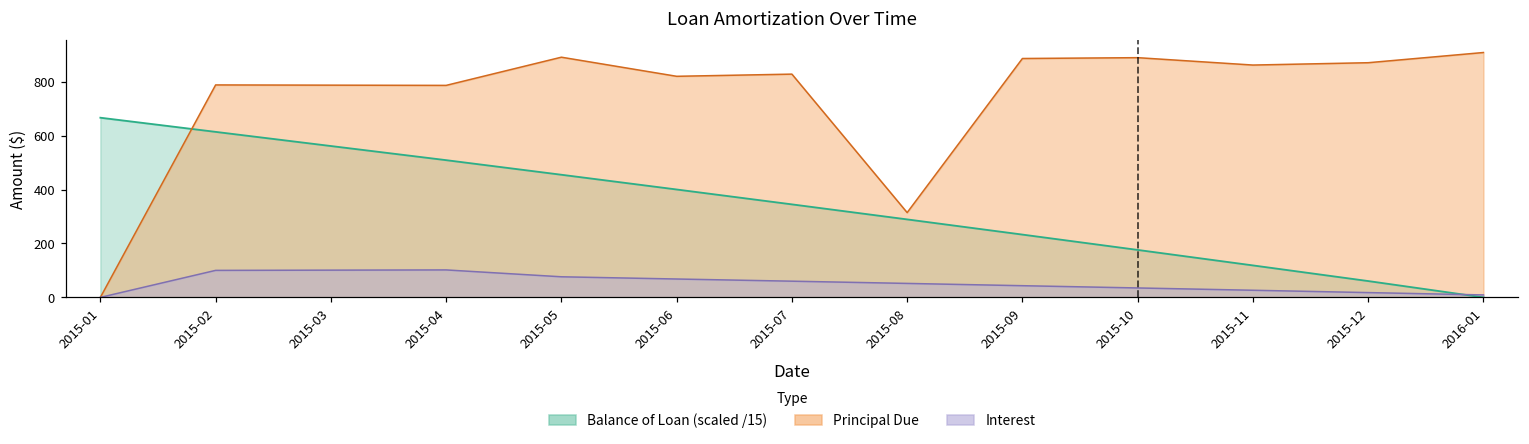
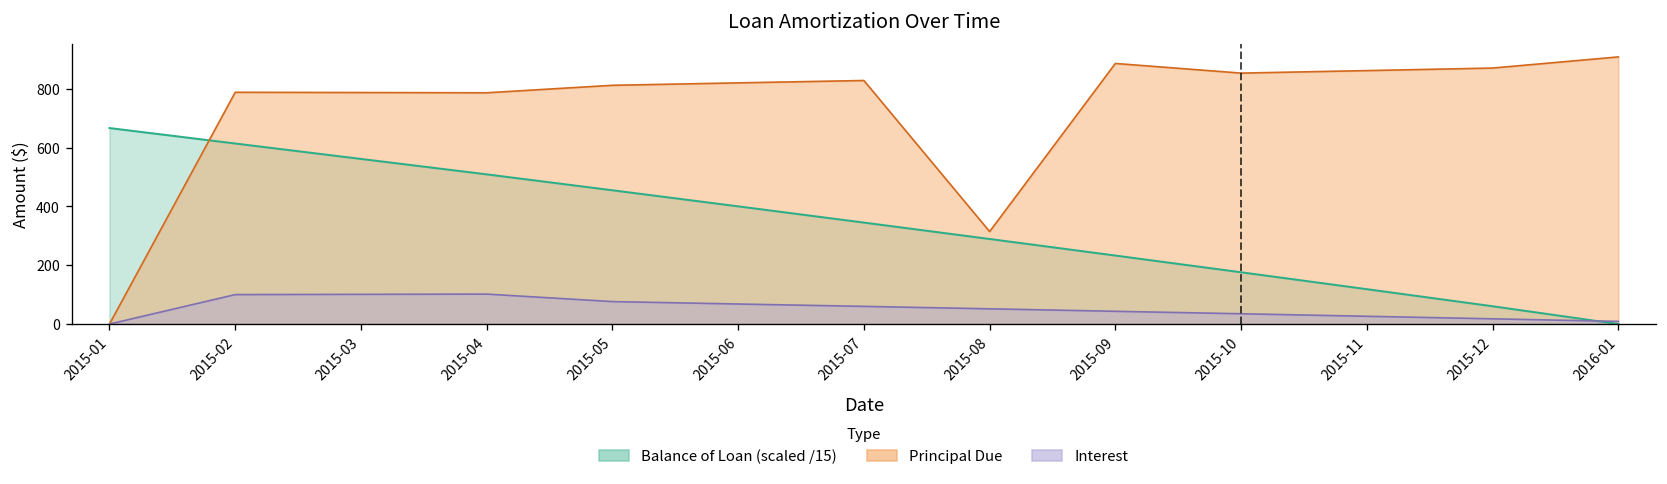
Principal Due, 2015-05: 890 -> 810
Principal Due, 2015-10: 890 -> 850
